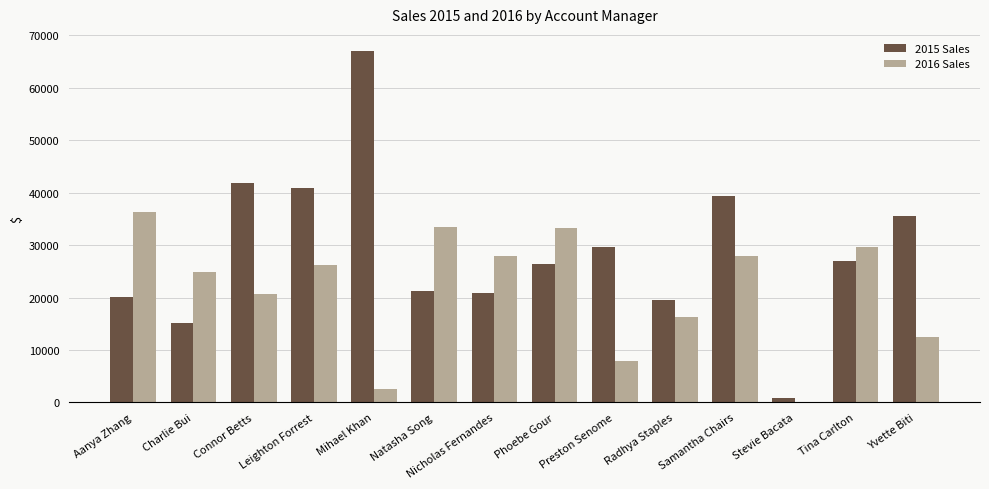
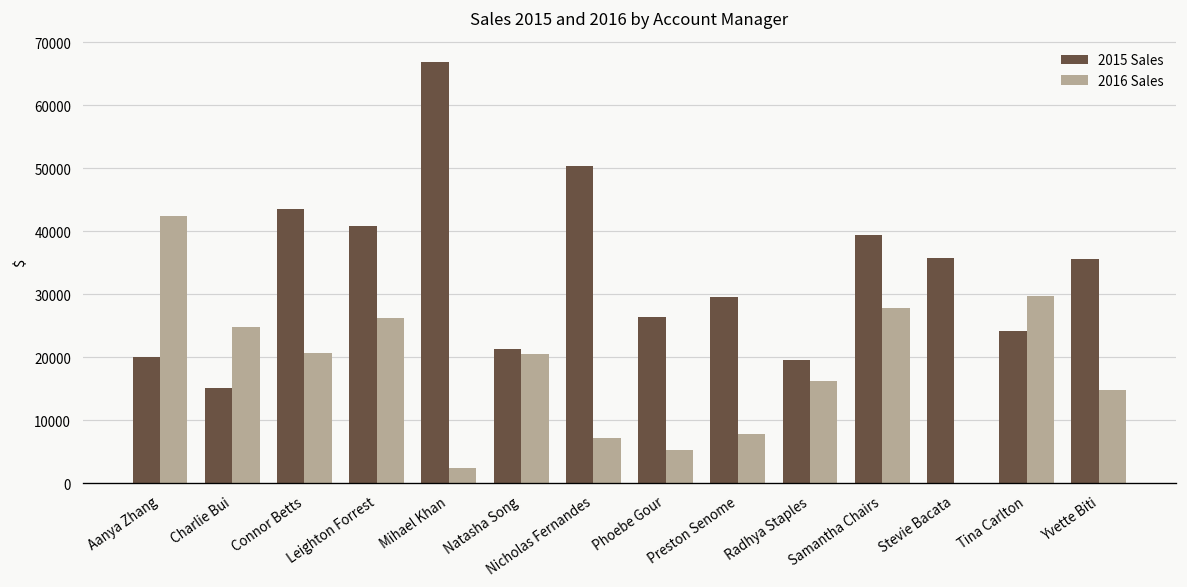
2016 Sales, Aanya Zhang: 36000 -> 42000
2015 Sales, Connor Betts: 42000 -> 43000
2016 Sales, Natasha Song: 33000 -> 21000
2015 Sales, Nicholas Fernandes: 21000 -> 50000
2016 Sales, Nicholas Fernandes: 28000 -> 7000
2016 Sales, Phoebe Gour: 33000 -> 5000
2015 Sales, Stevie Bacata: 1000 -> 36000
2015 Sales, Tina Carlton: 27000 -> 24000
2016 Sales, Yvette Biti: 13000 -> 15000
